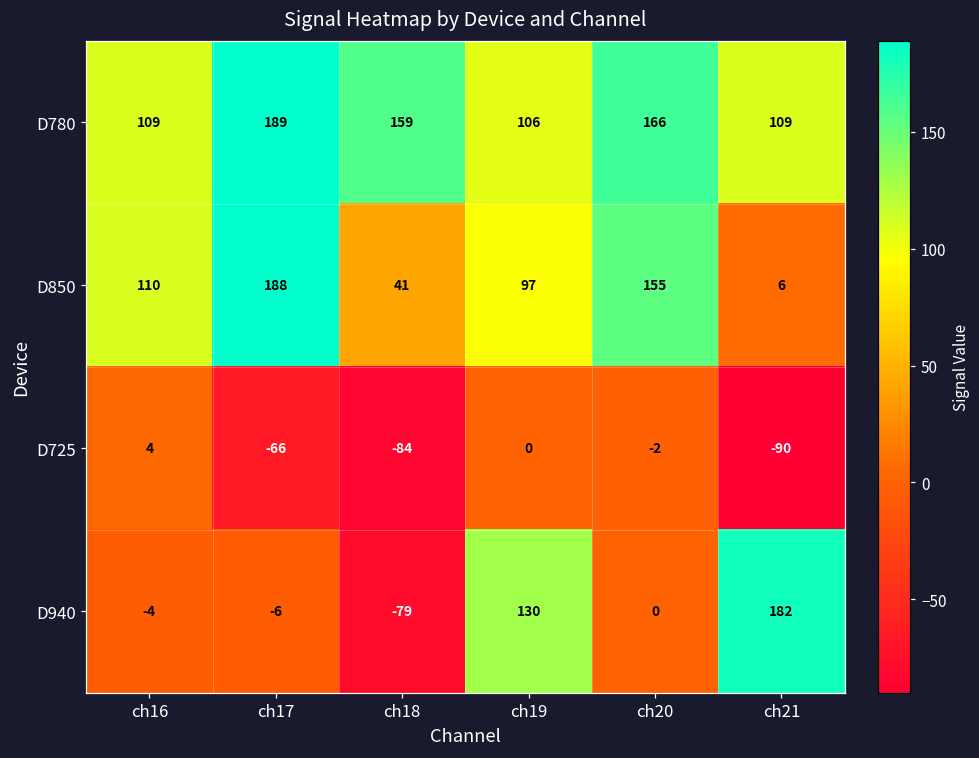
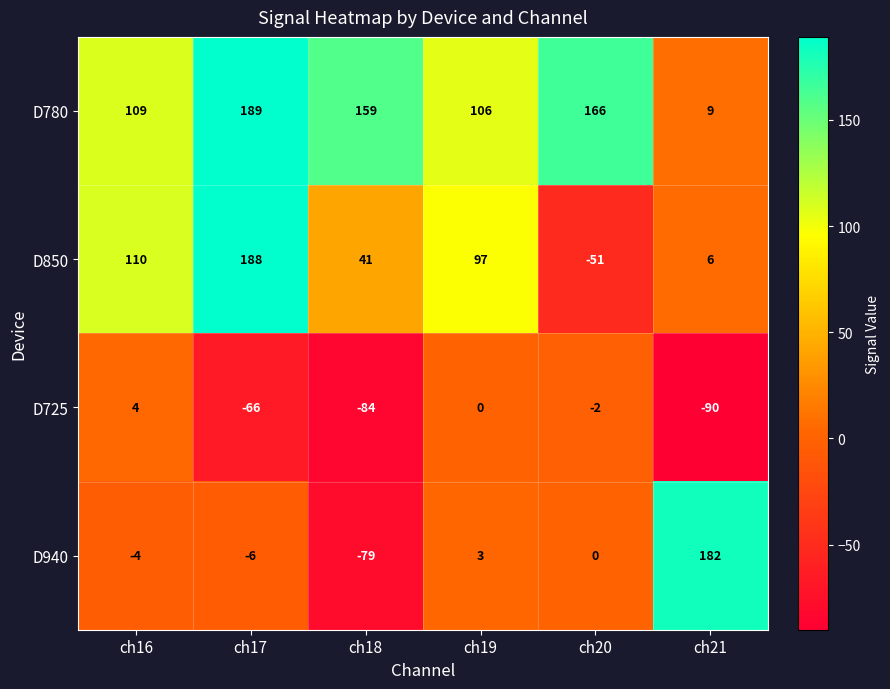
D780, ch21: 109 -> 9
D850, ch20: 155 -> -51
D940, ch19: 130 -> 3
